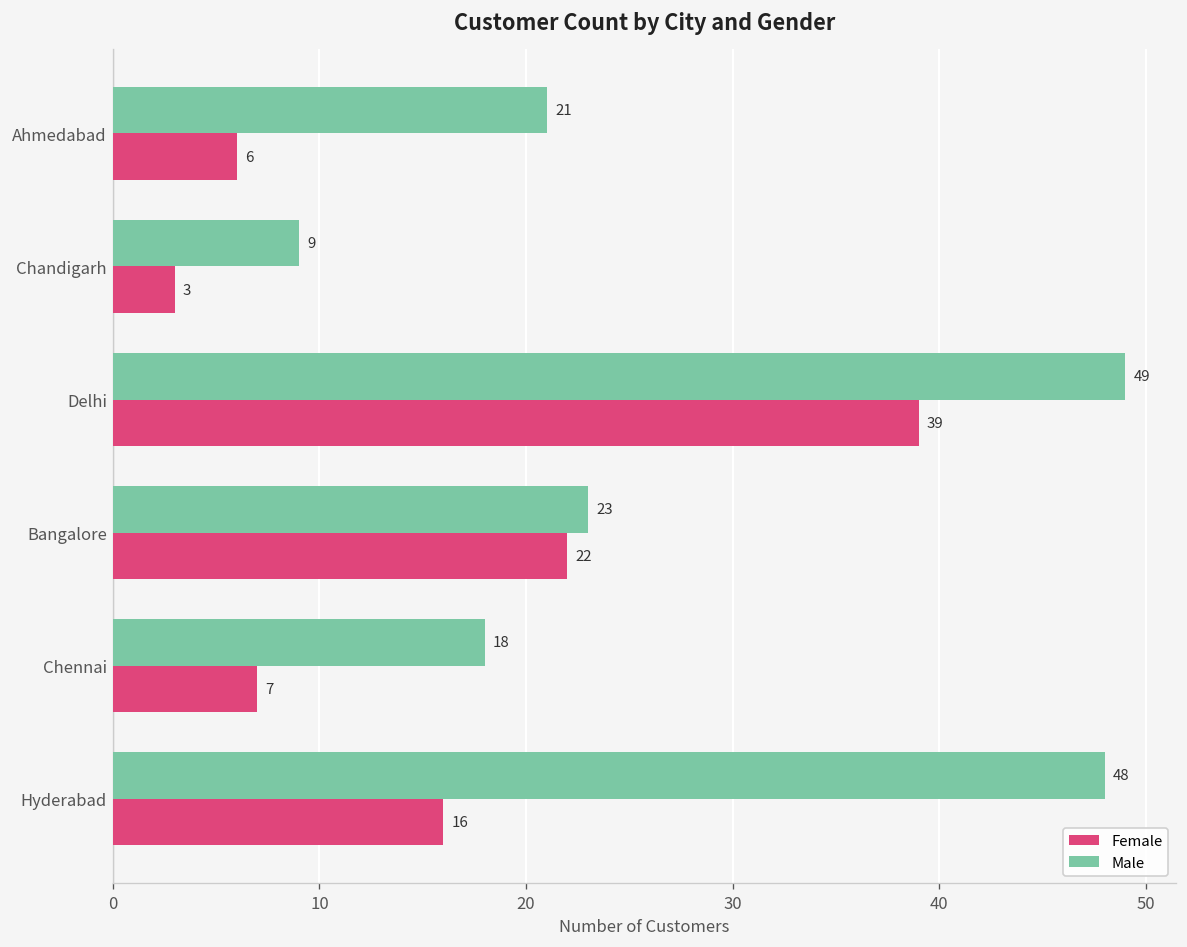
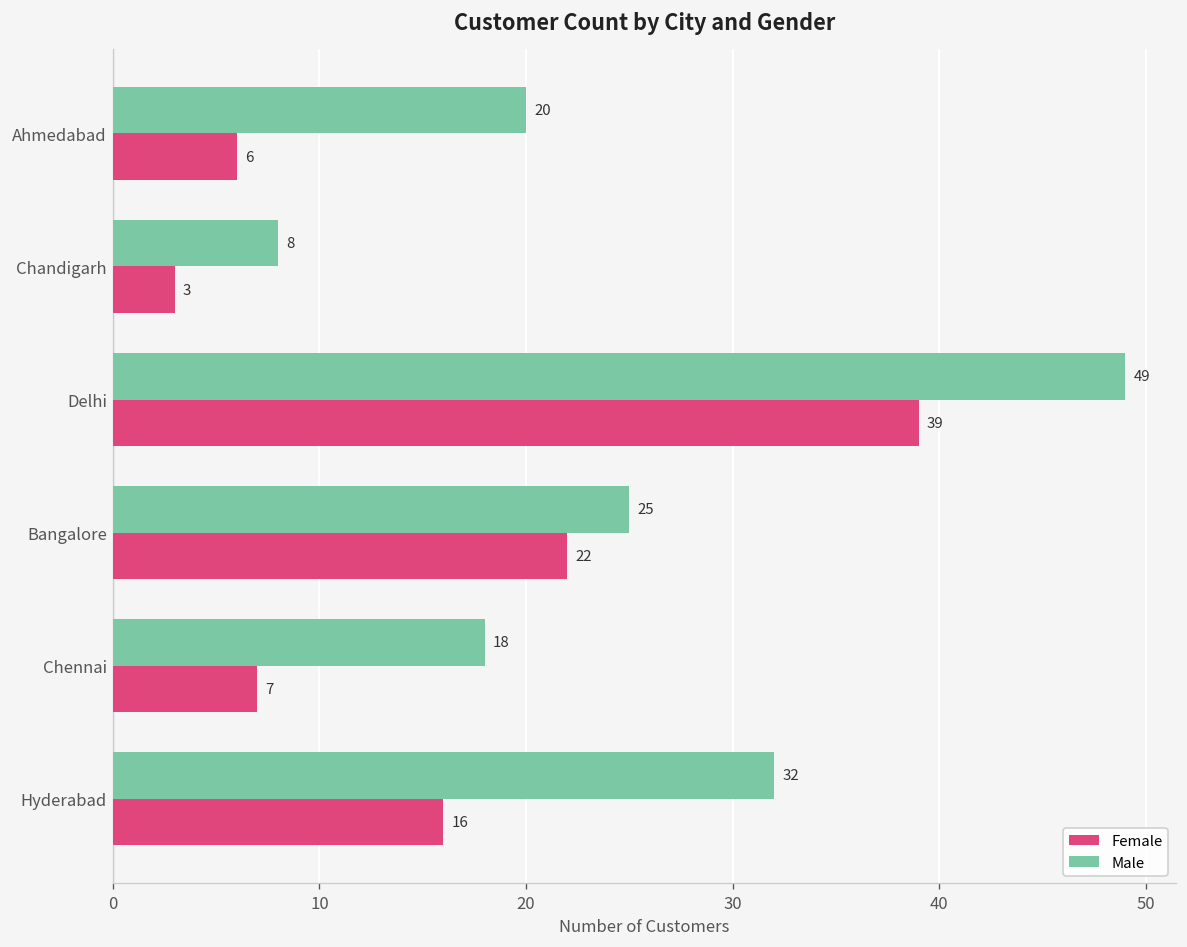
Male, Ahmedabad: 21 -> 20
Male, Chandigarh: 9 -> 8
Male, Bangalore: 23 -> 25
Male, Hyderabad: 48 -> 32
